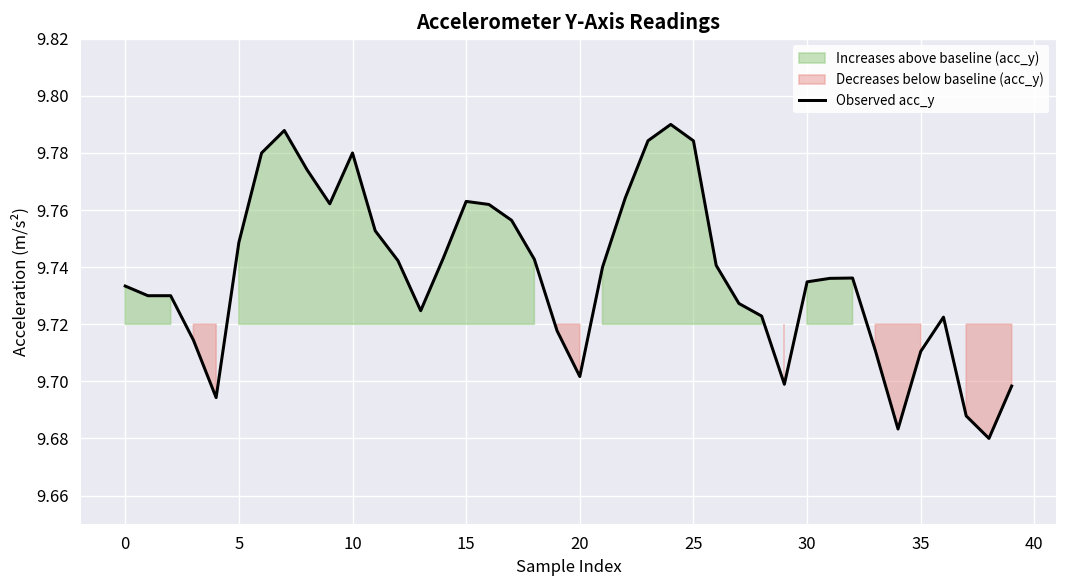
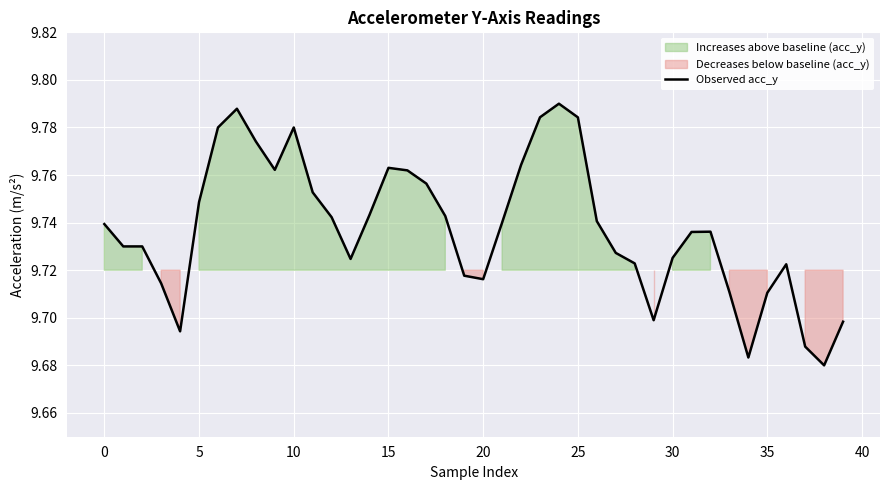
0: 9.733 -> 9.739
20: 9.702 -> 9.716
30: 9.735 -> 9.725
